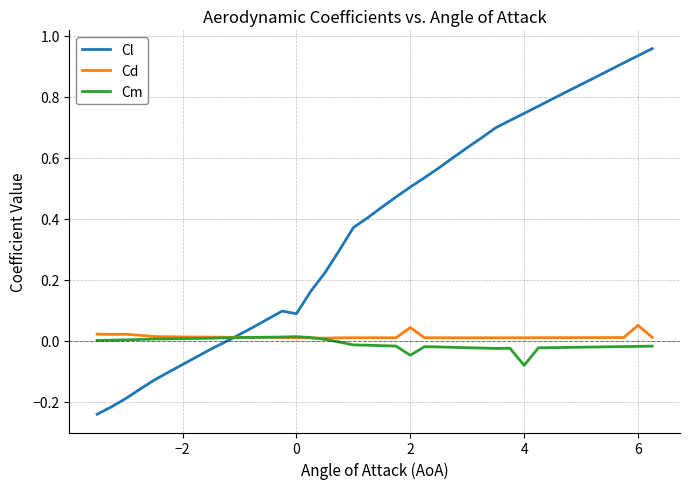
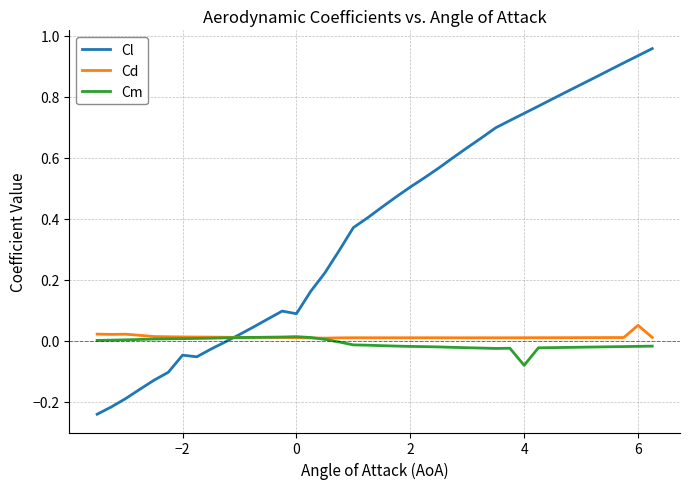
Cl, −2: -0.08 -> -0.05
Cd, 2: 0.04 -> 0.01
Cm, 2: -0.05 -> -0.02
